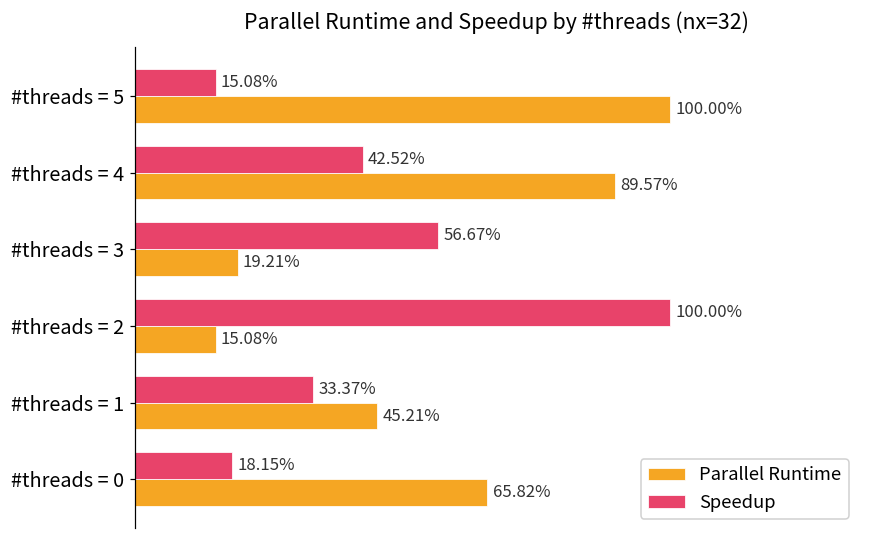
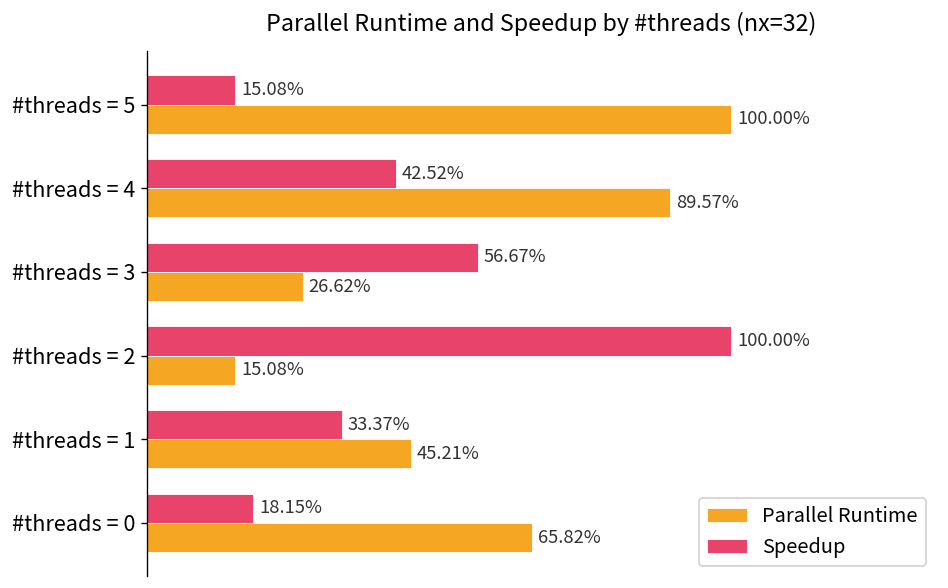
Parallel Runtime, #threads = 3: 19.21% -> 26.62%
